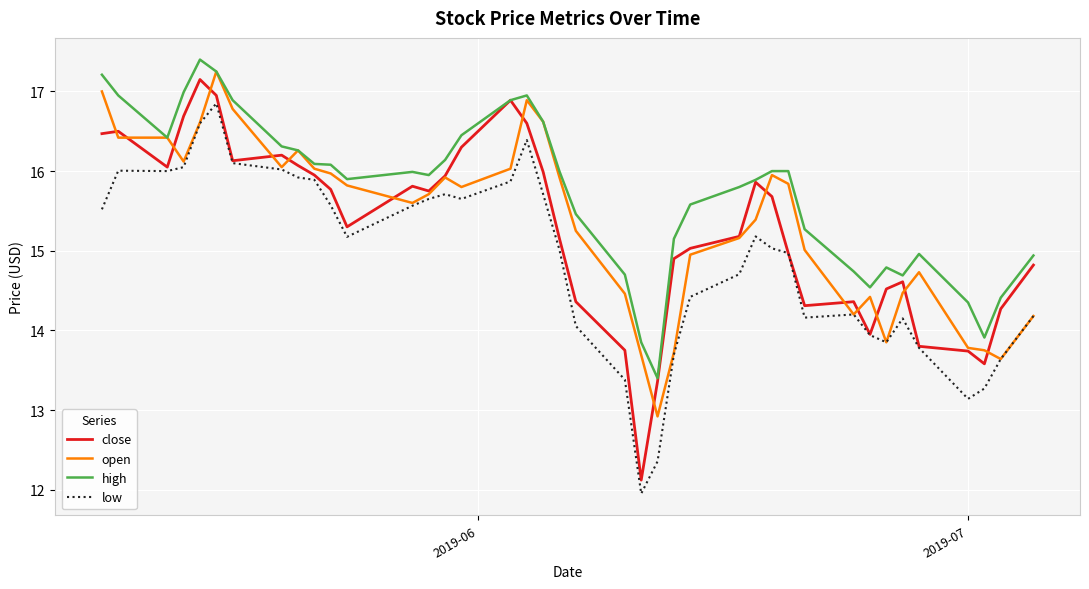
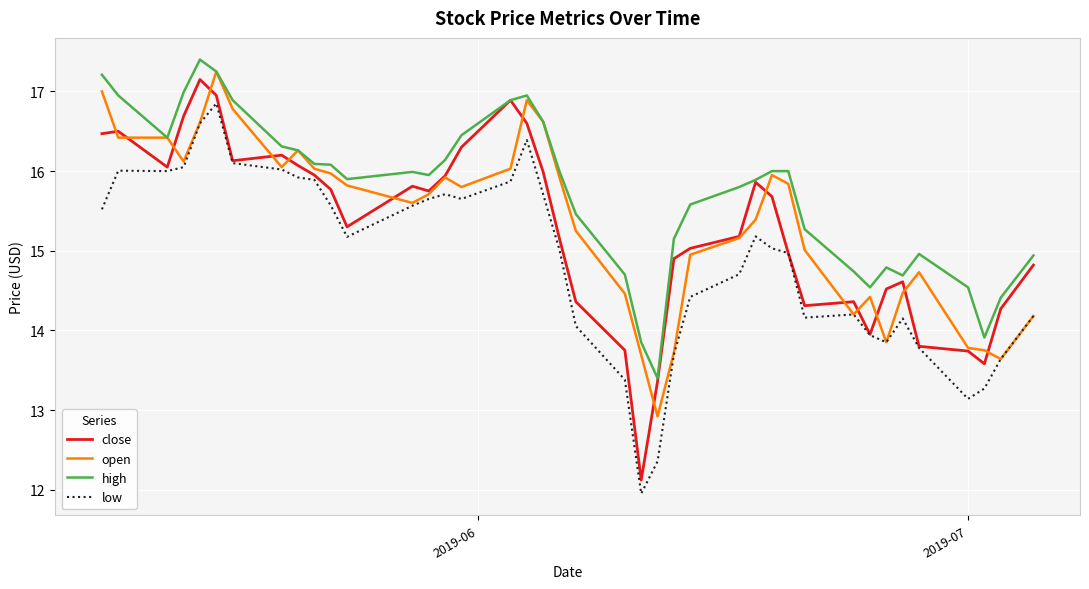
high, 2019-07: 14.4 -> 14.5
